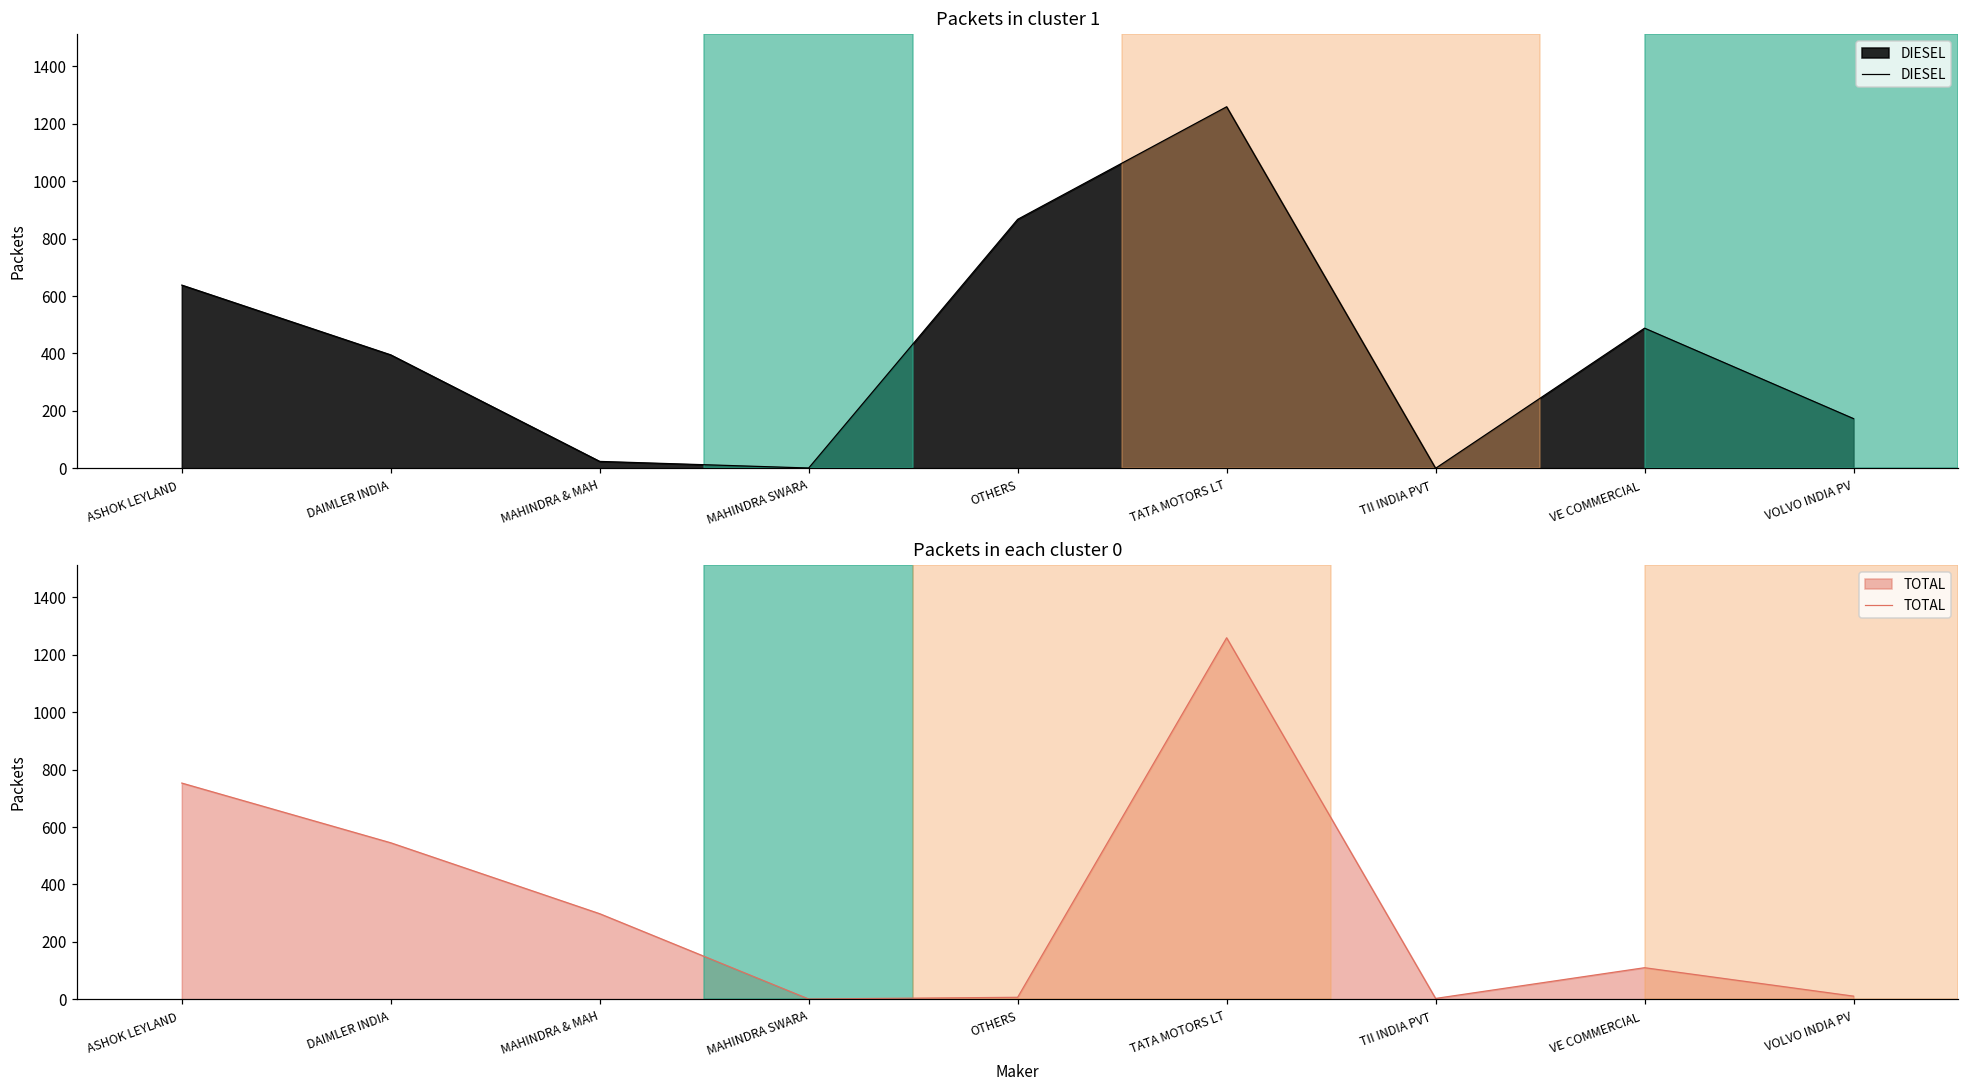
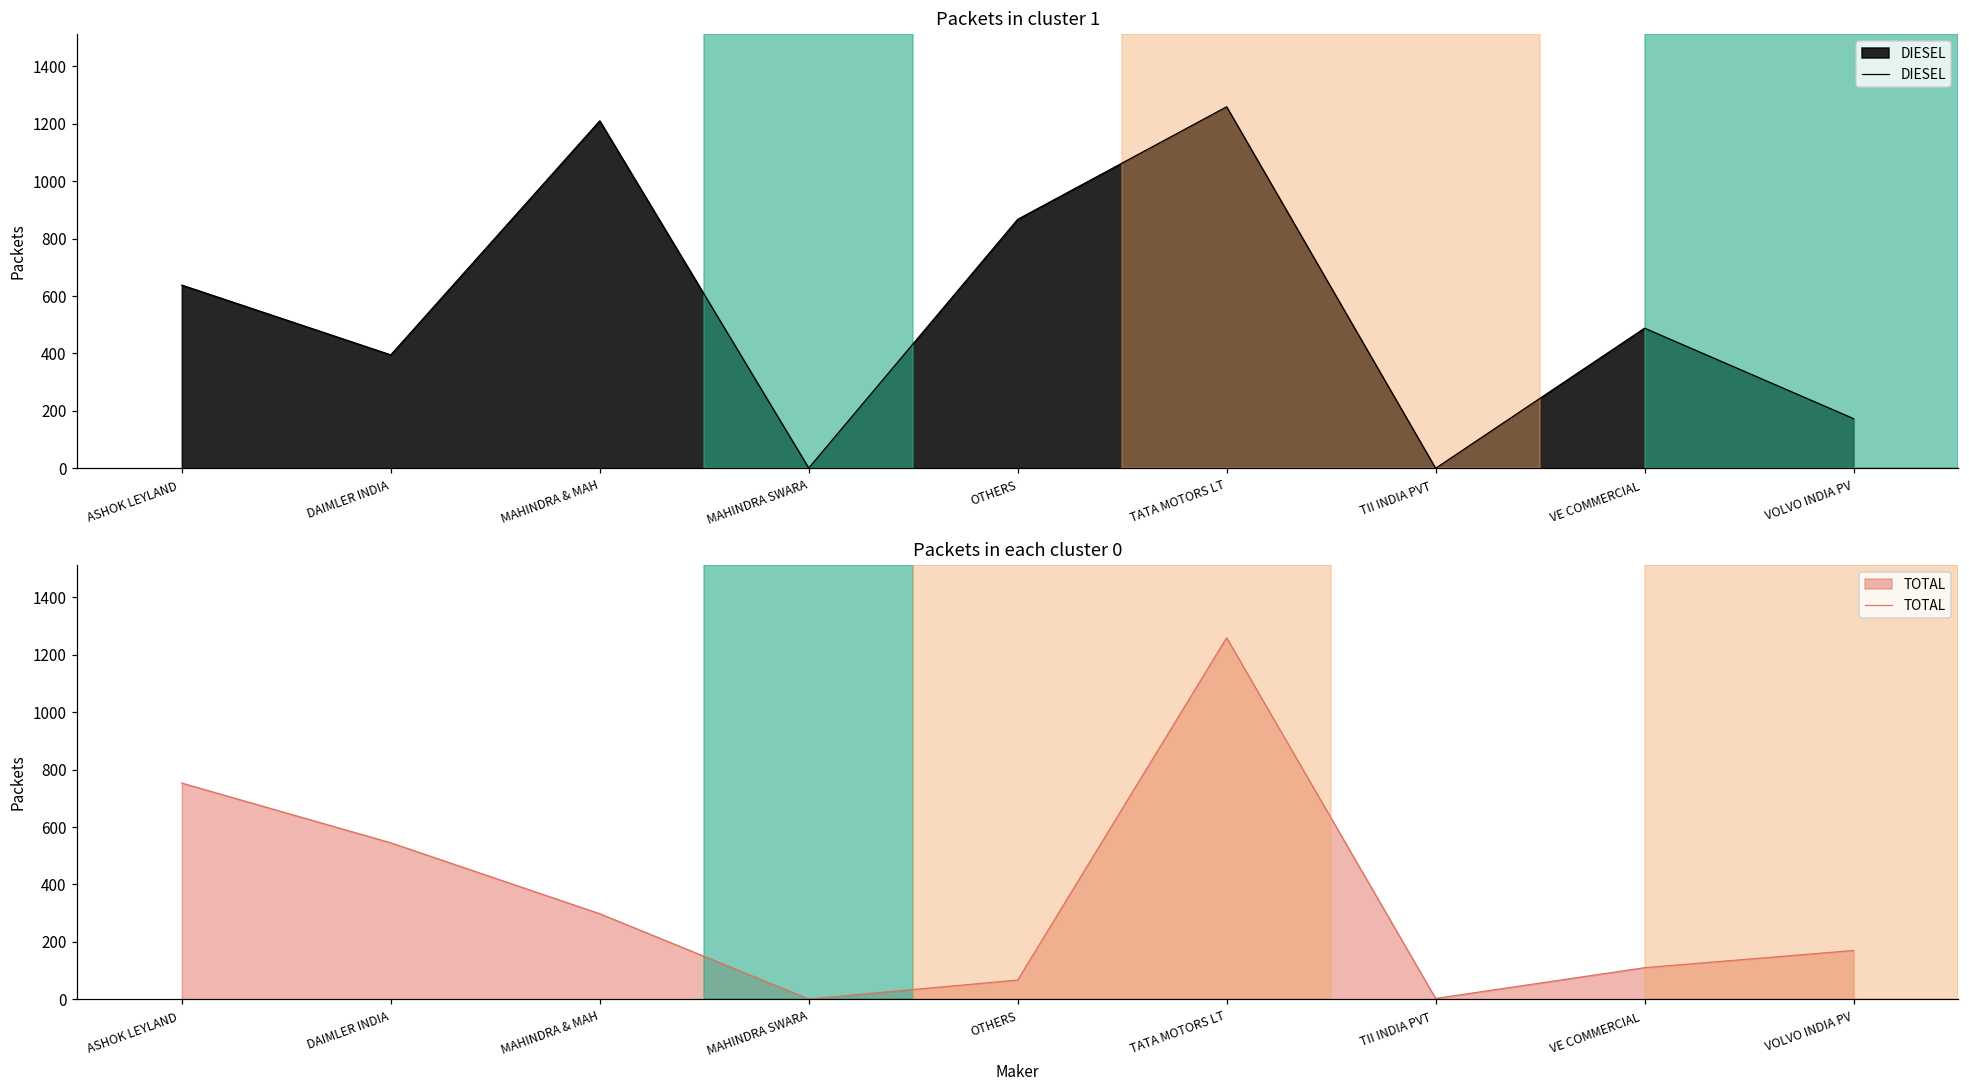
Packets in cluster 1, MAHINDRA & MAH: 20 -> 1210
Packets in each cluster 0, OTHERS: 10 -> 70
Packets in each cluster 0, VOLVO INDIA PV: 10 -> 170
